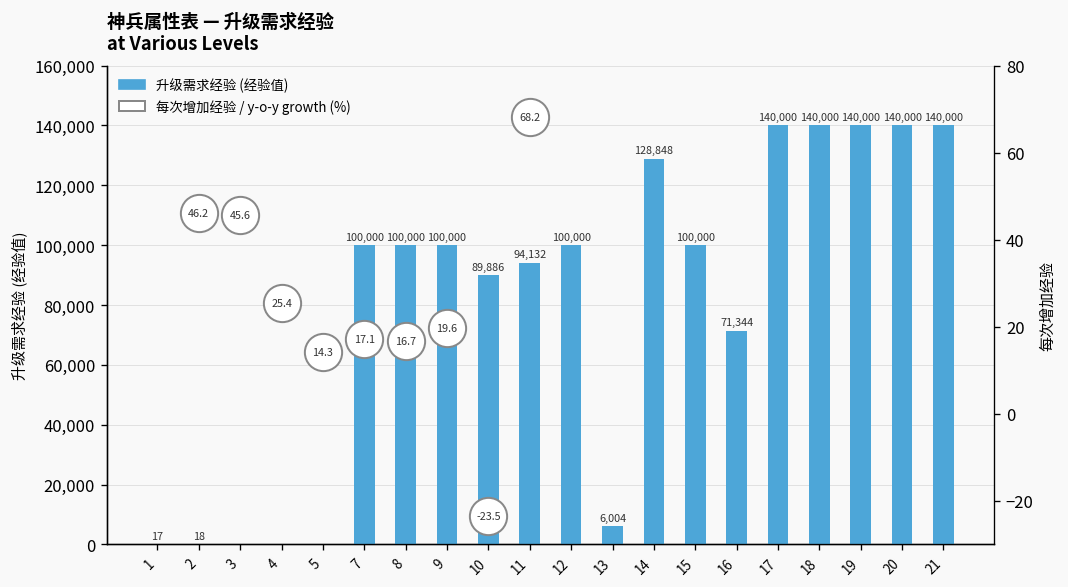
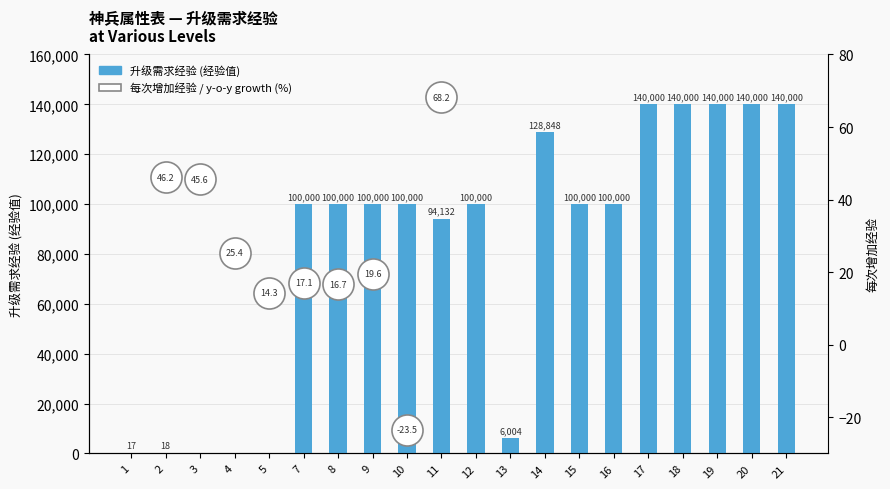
升级需求经验 (经验值), 10: 89,886 -> 100,000
升级需求经验 (经验值), 16: 71,344 -> 100,000
